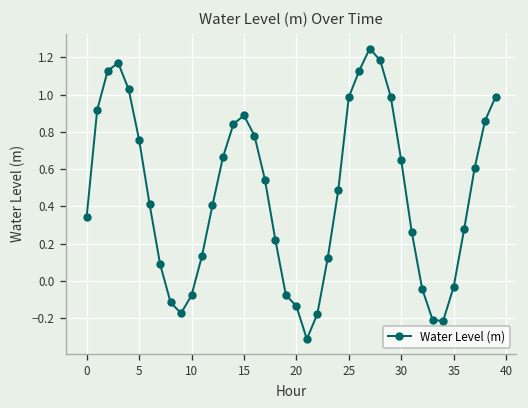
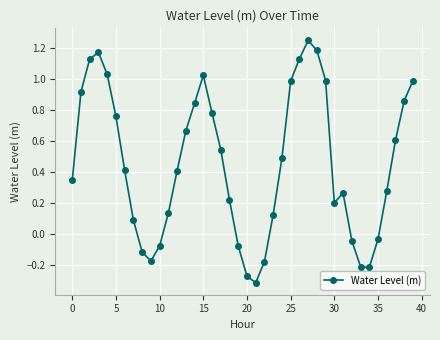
15: 0.89 -> 1.02
20: -0.14 -> -0.27
30: 0.65 -> 0.20
